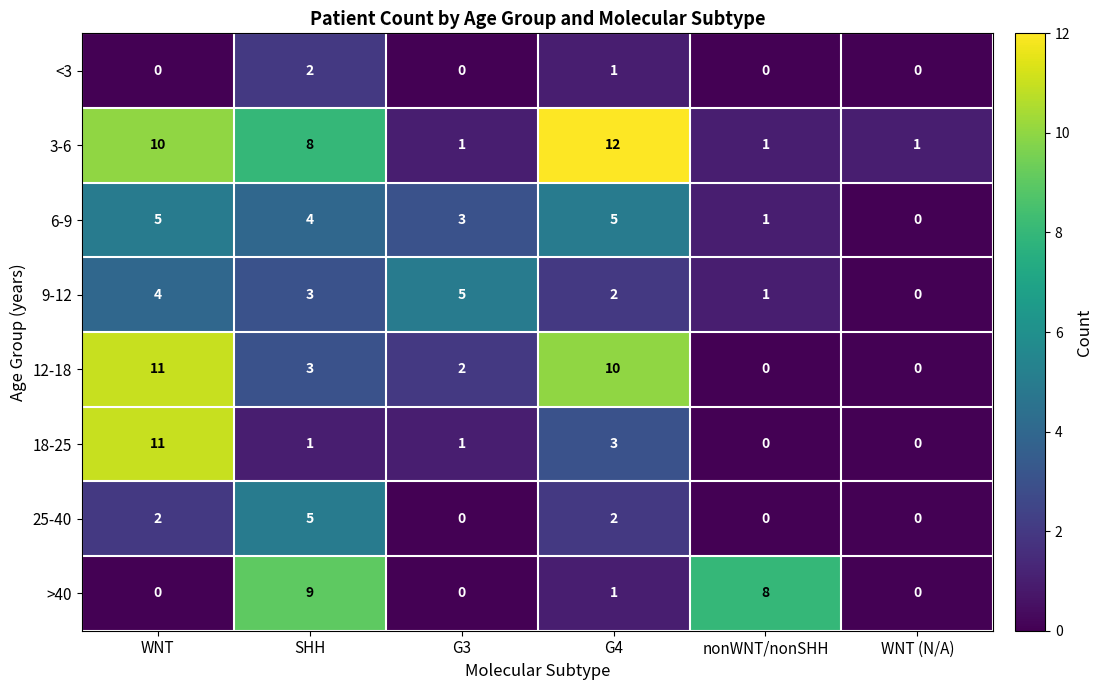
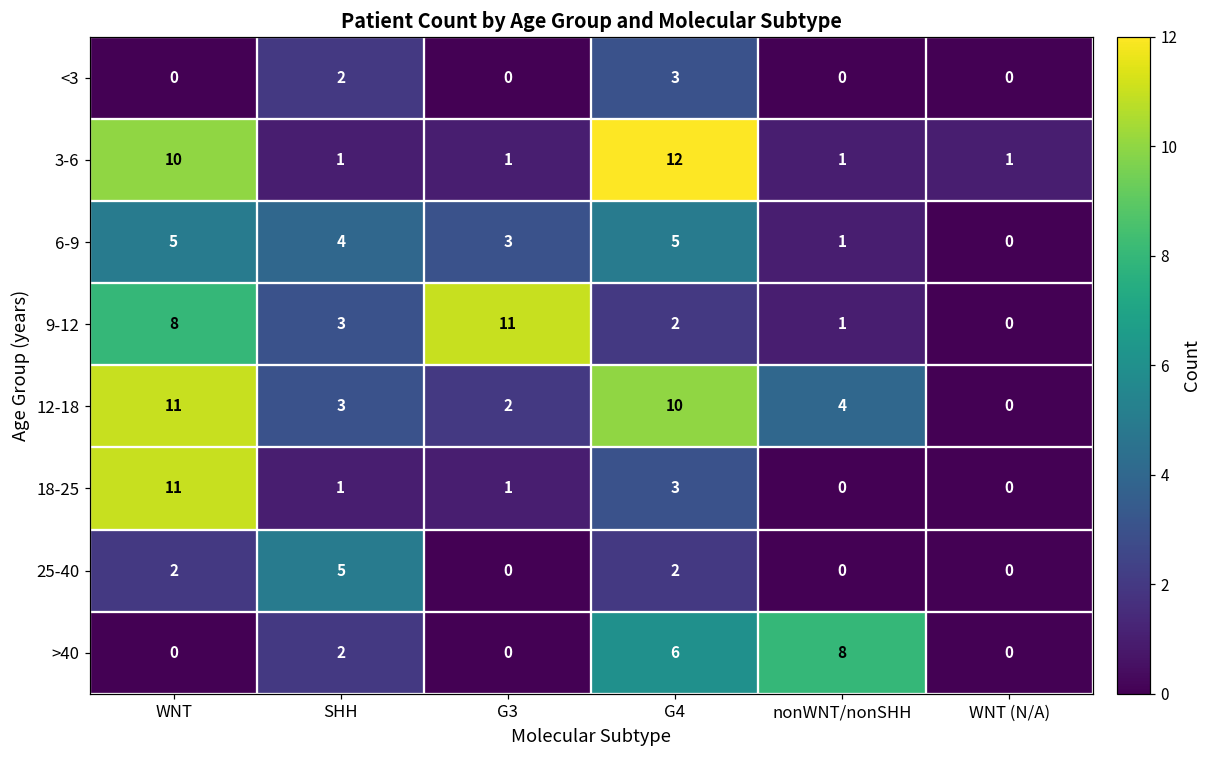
<3, G4: 1 -> 3
3-6, SHH: 8 -> 1
9-12, WNT: 4 -> 8
9-12, G3: 5 -> 11
12-18, nonWNT/nonSHH: 0 -> 4
>40, SHH: 9 -> 2
>40, G4: 1 -> 6
